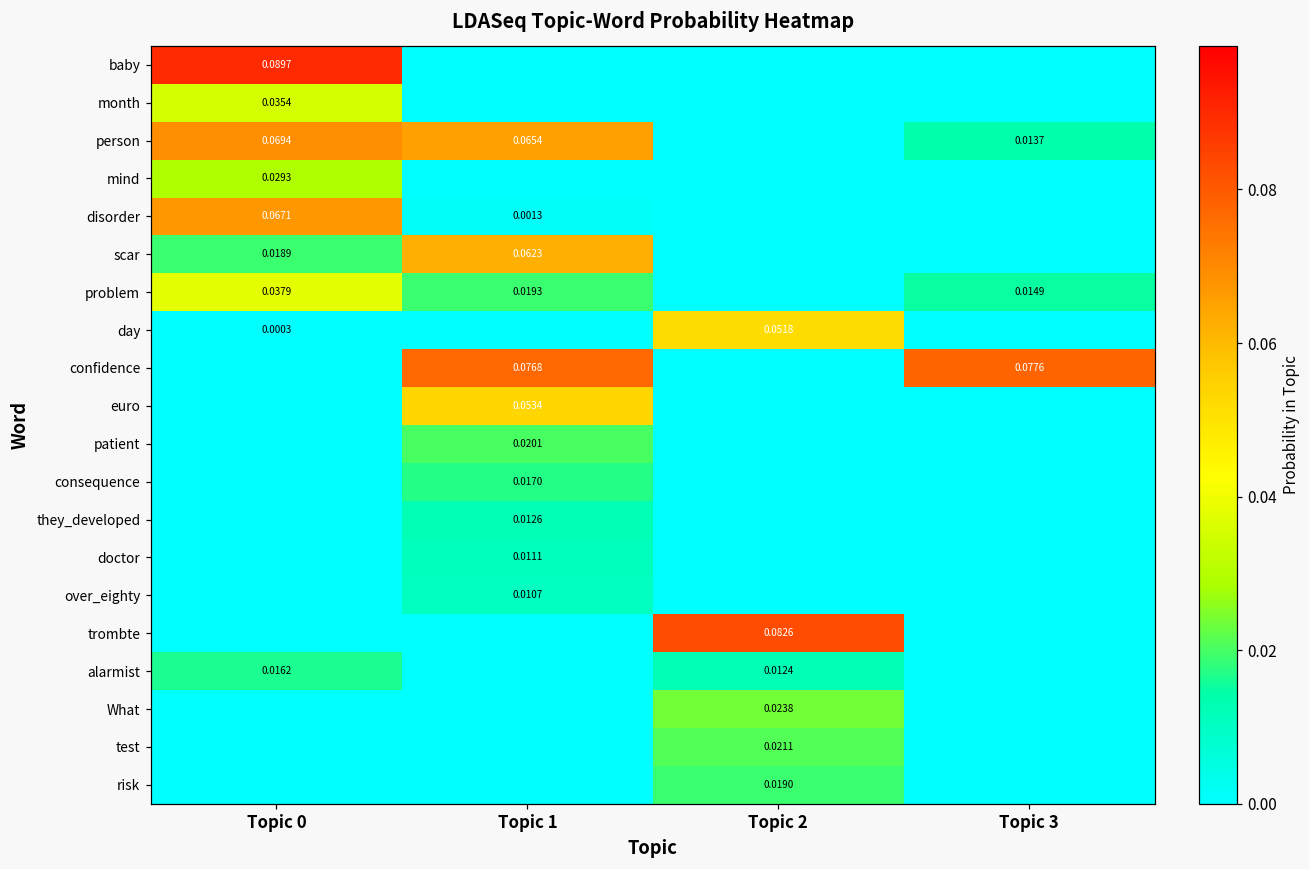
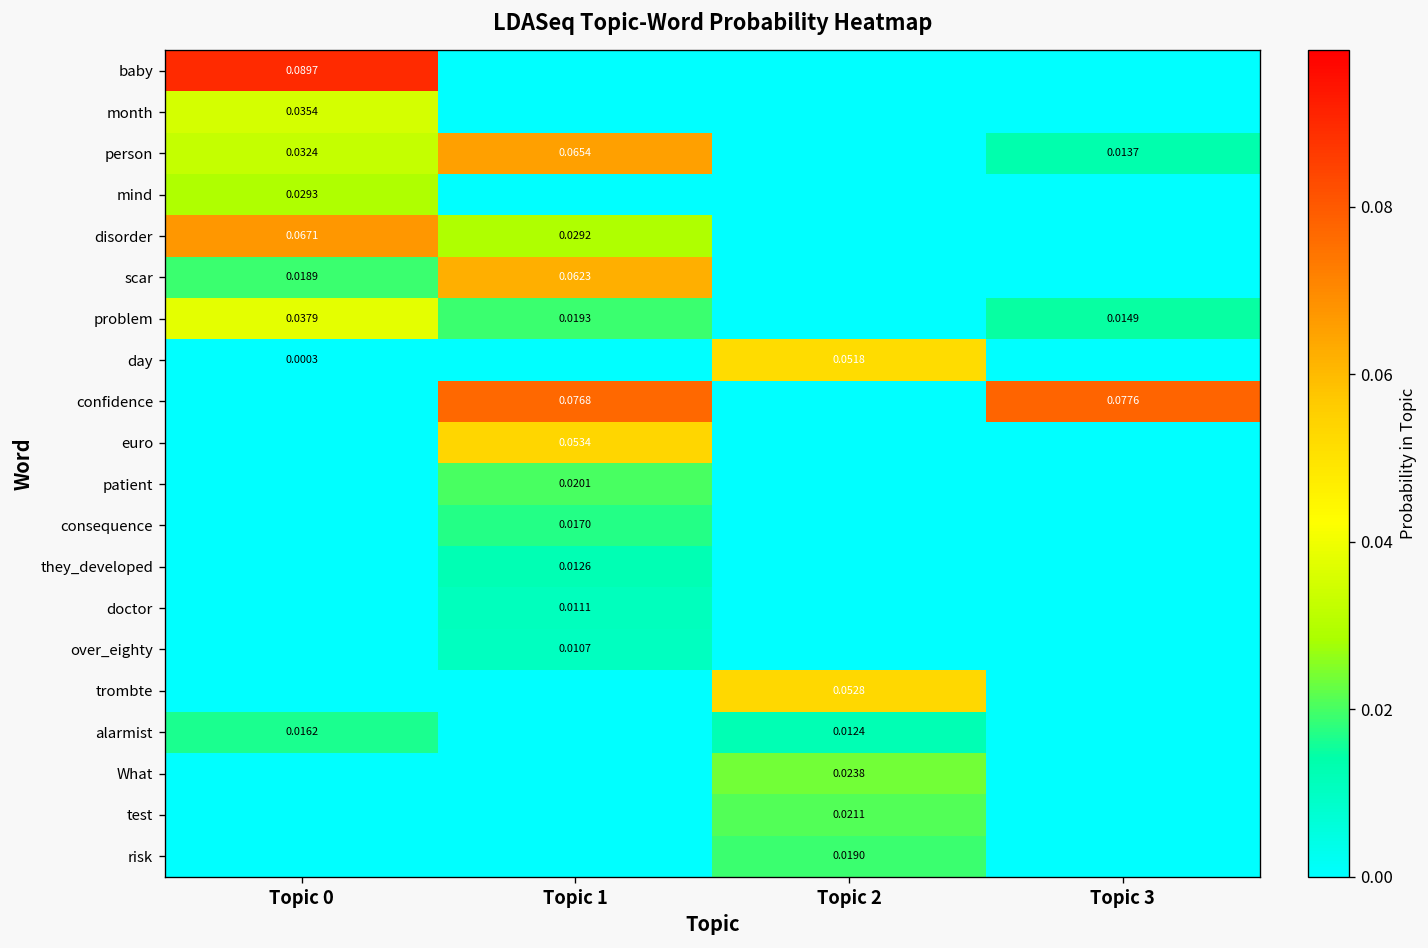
person, Topic 0: 0.0694 -> 0.0324
disorder, Topic 1: 0.0013 -> 0.0292
trombte, Topic 2: 0.0826 -> 0.0528
